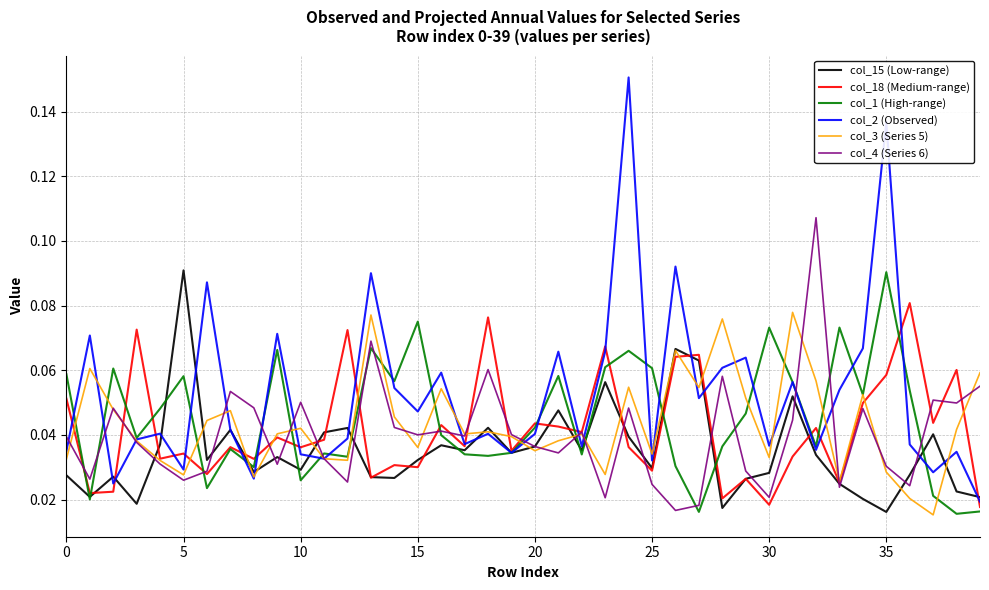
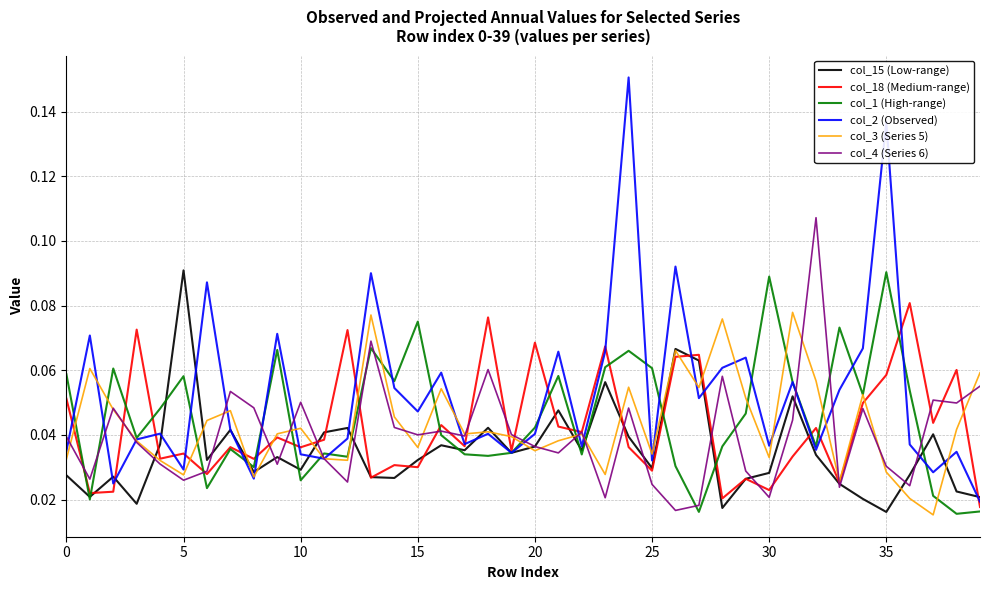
col_18 (Medium-range), 20: 0.044 -> 0.069
col_18 (Medium-range), 30: 0.018 -> 0.023
col_1 (High-range), 30: 0.073 -> 0.089
